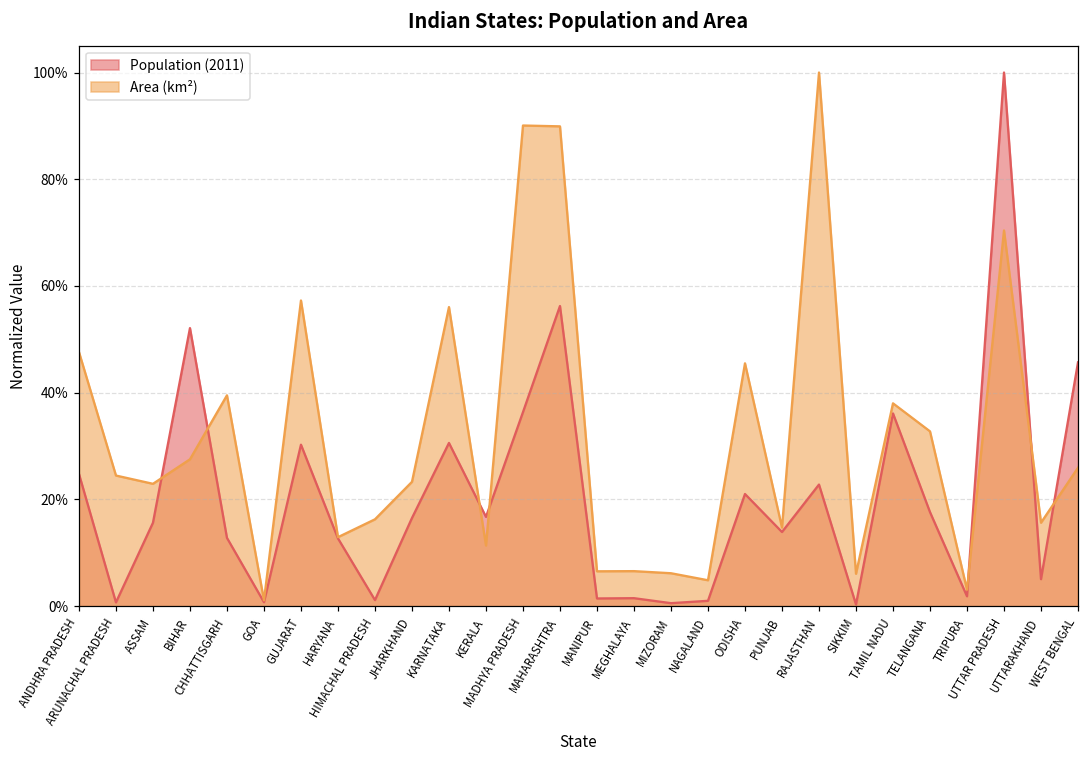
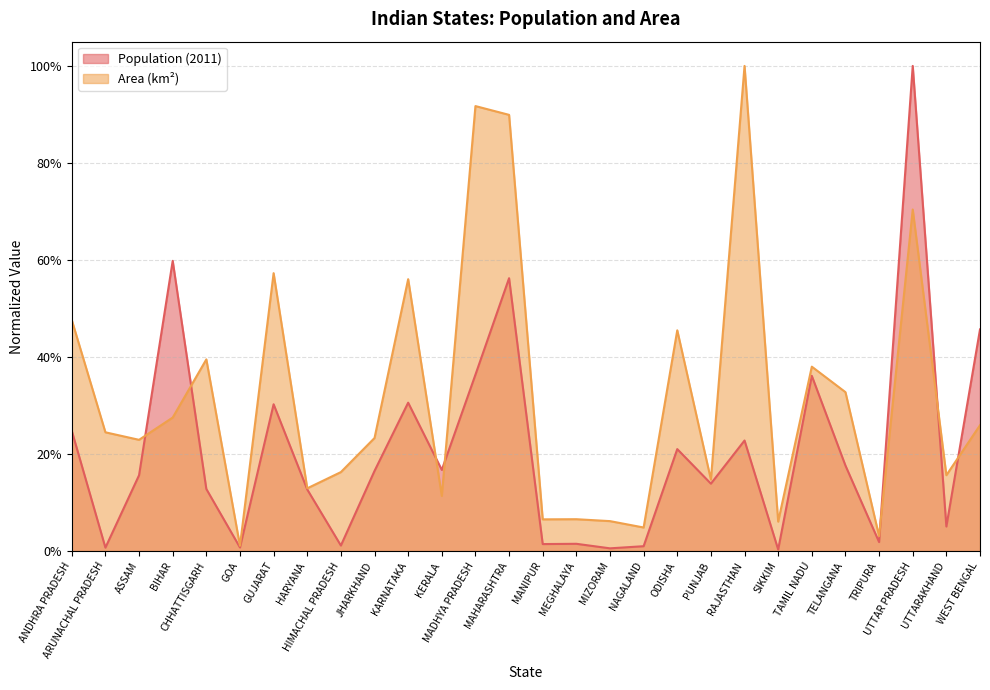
Population (2011), BIHAR: 52% -> 60%
Area (km²), MADHYA PRADESH: 90% -> 92%
